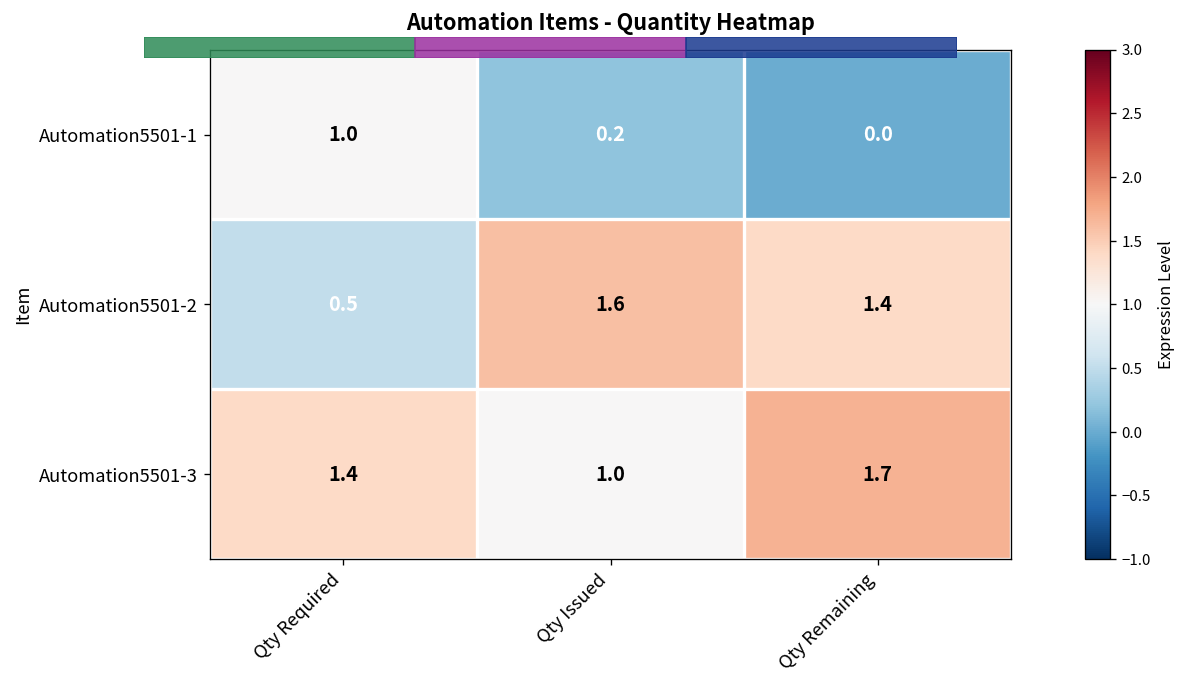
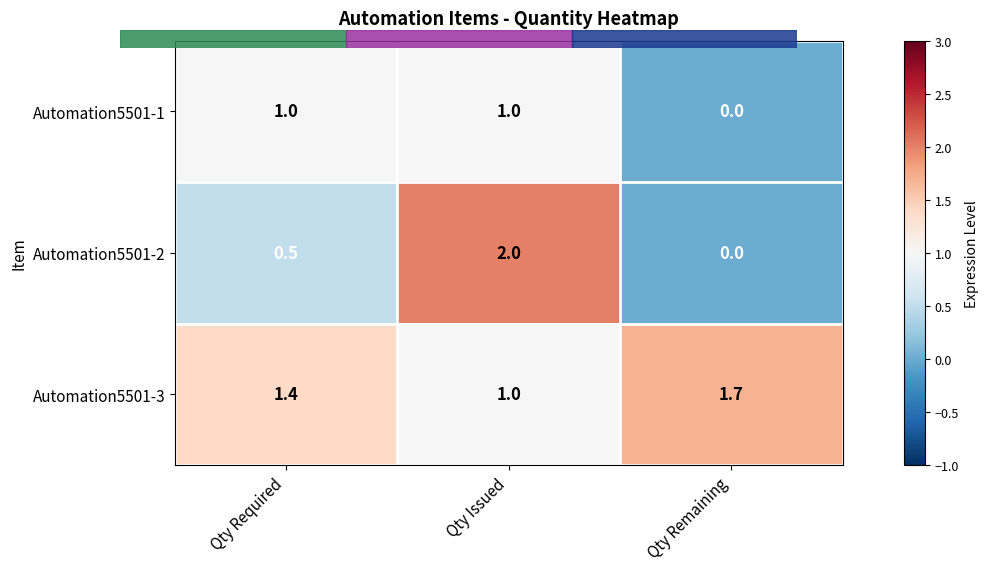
Automation5501-1, Qty Issued: 0.2 -> 1.0
Automation5501-2, Qty Issued: 1.6 -> 2.0
Automation5501-2, Qty Remaining: 1.4 -> 0.0
